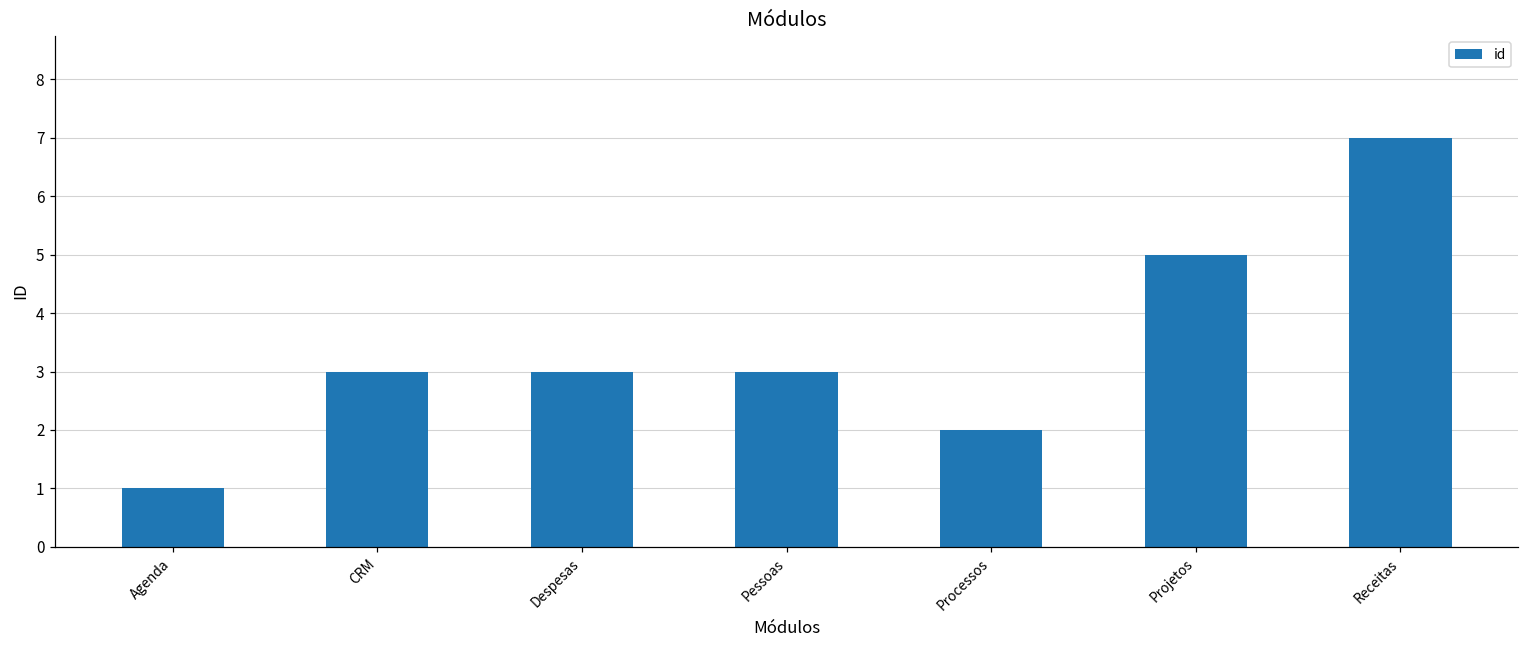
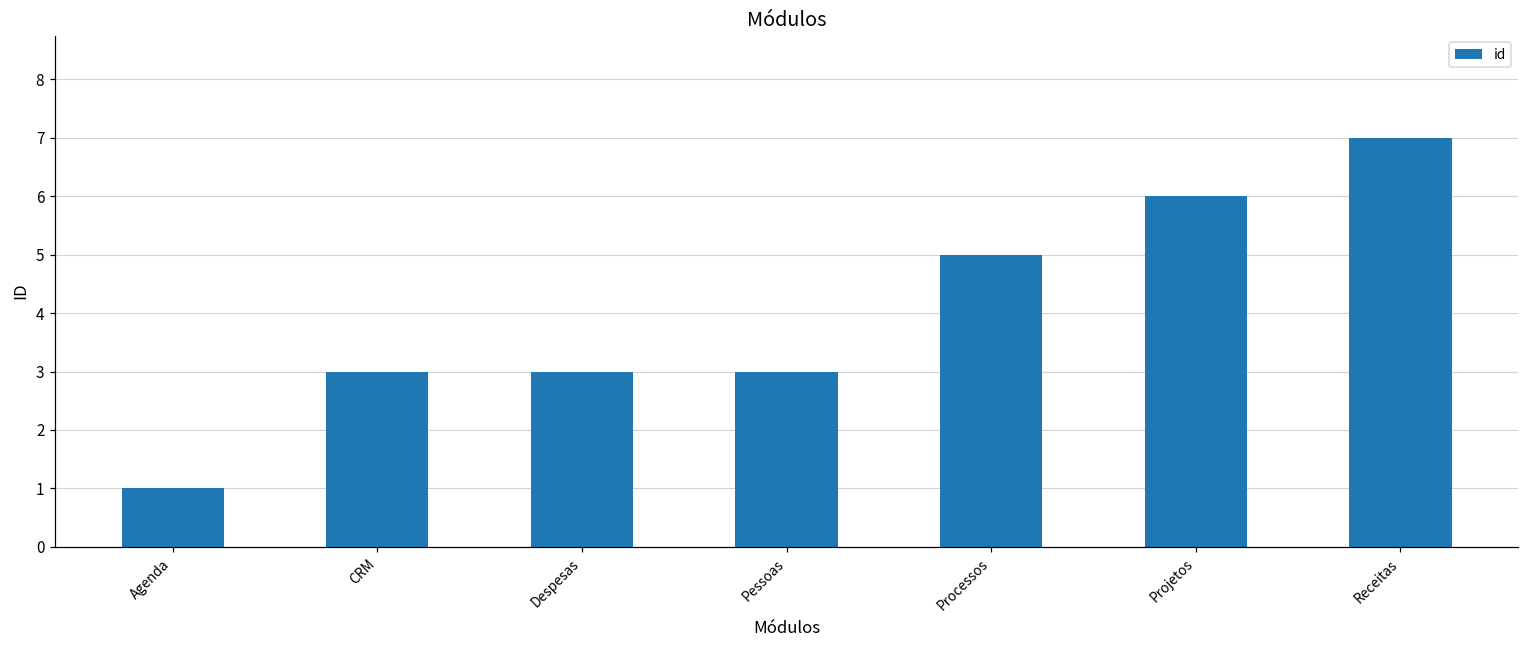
Processos: 2 -> 5
Projetos: 5 -> 6
